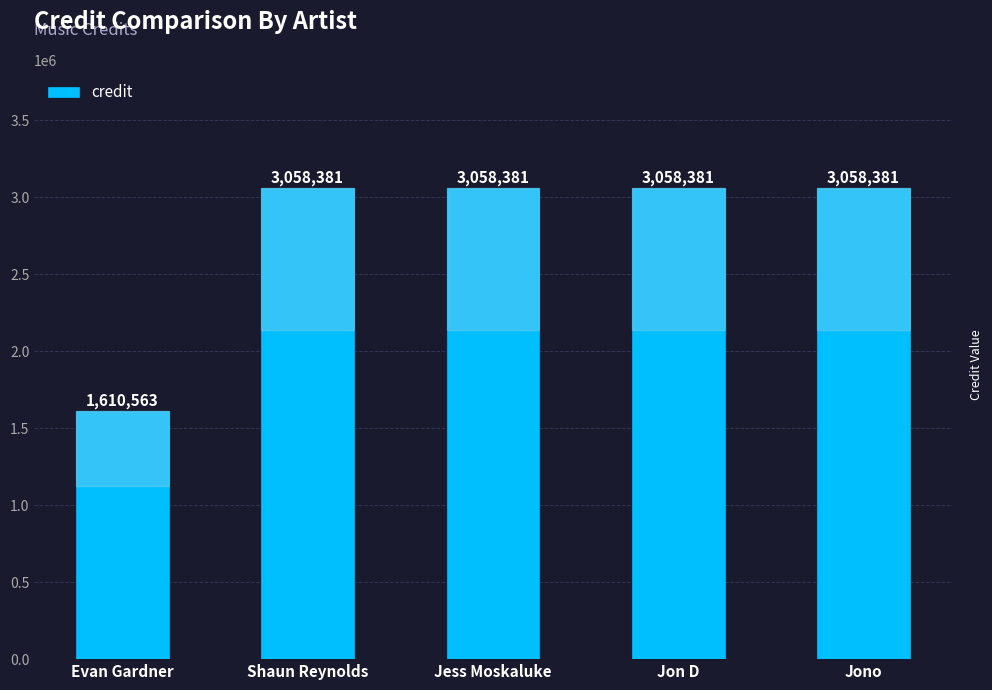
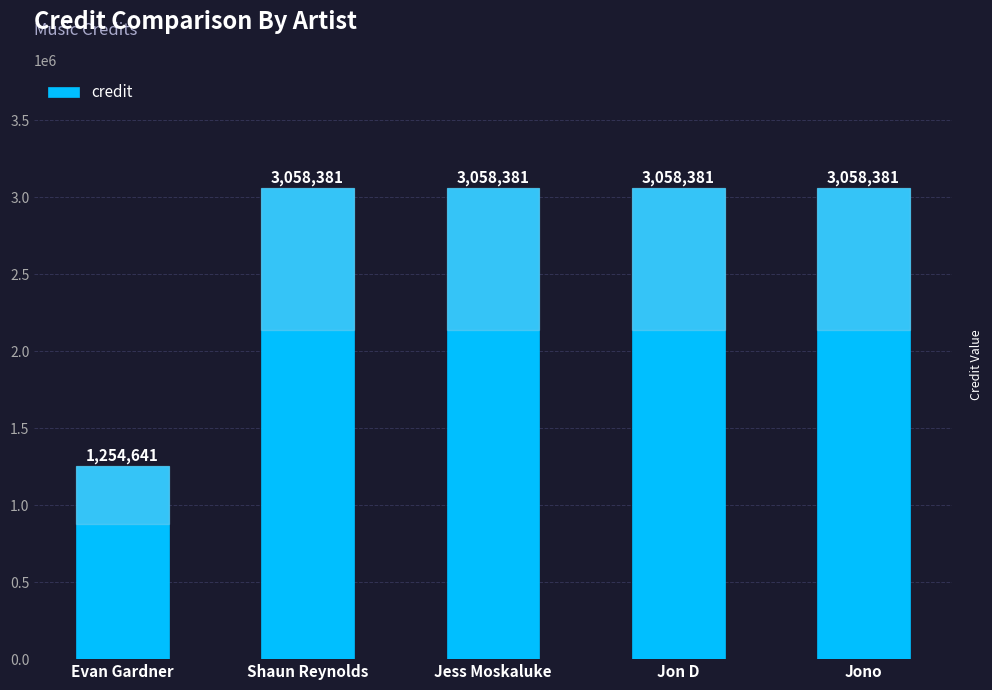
Evan Gardner: 1,610,563 -> 1,254,641
